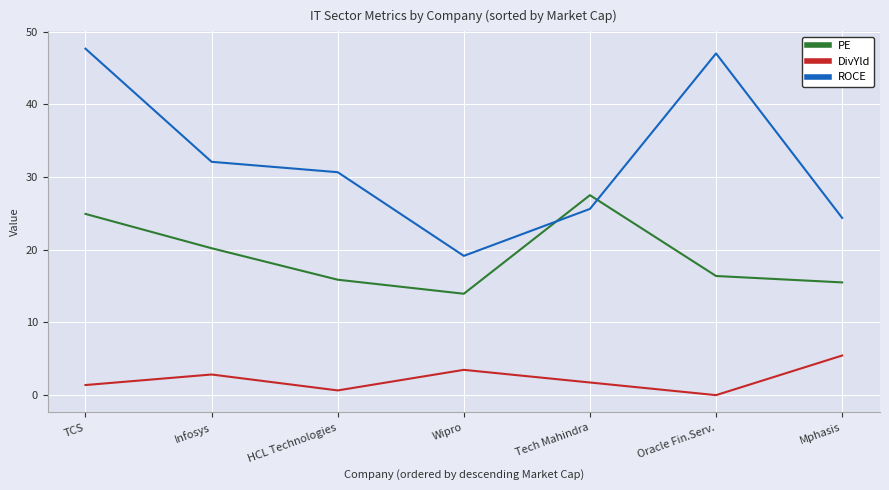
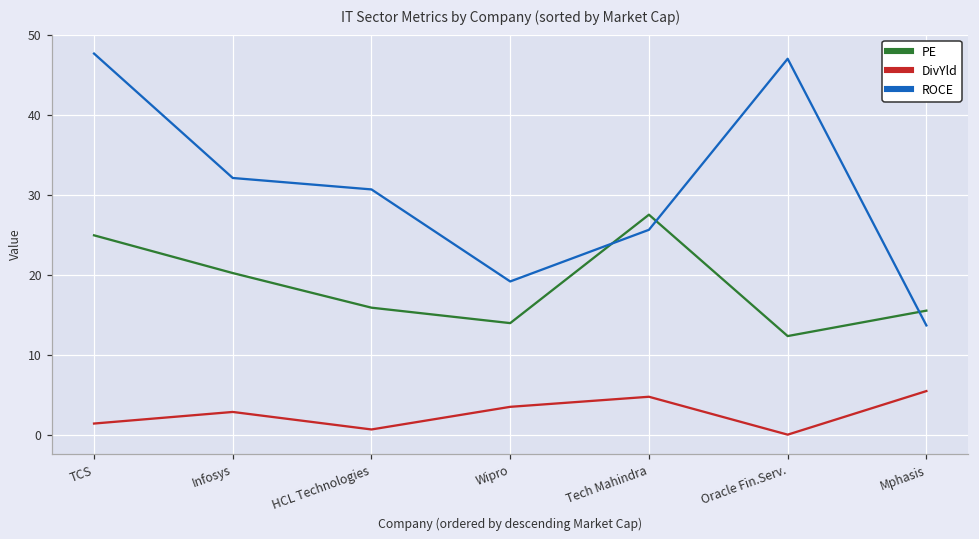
DivYld, Tech Mahindra: 2 -> 5
PE, Oracle Fin.Serv.: 16 -> 12
ROCE, Mphasis: 24 -> 14
